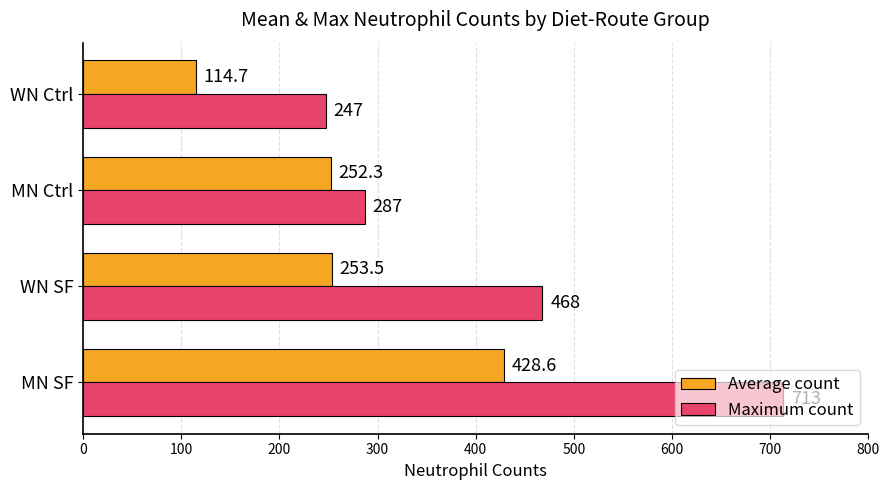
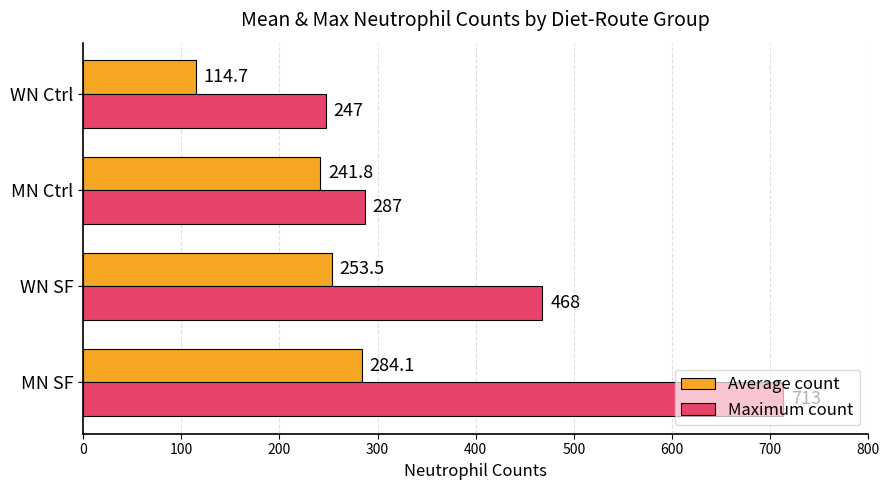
Average count, MN Ctrl: 252.3 -> 241.8
Average count, MN SF: 428.6 -> 284.1
